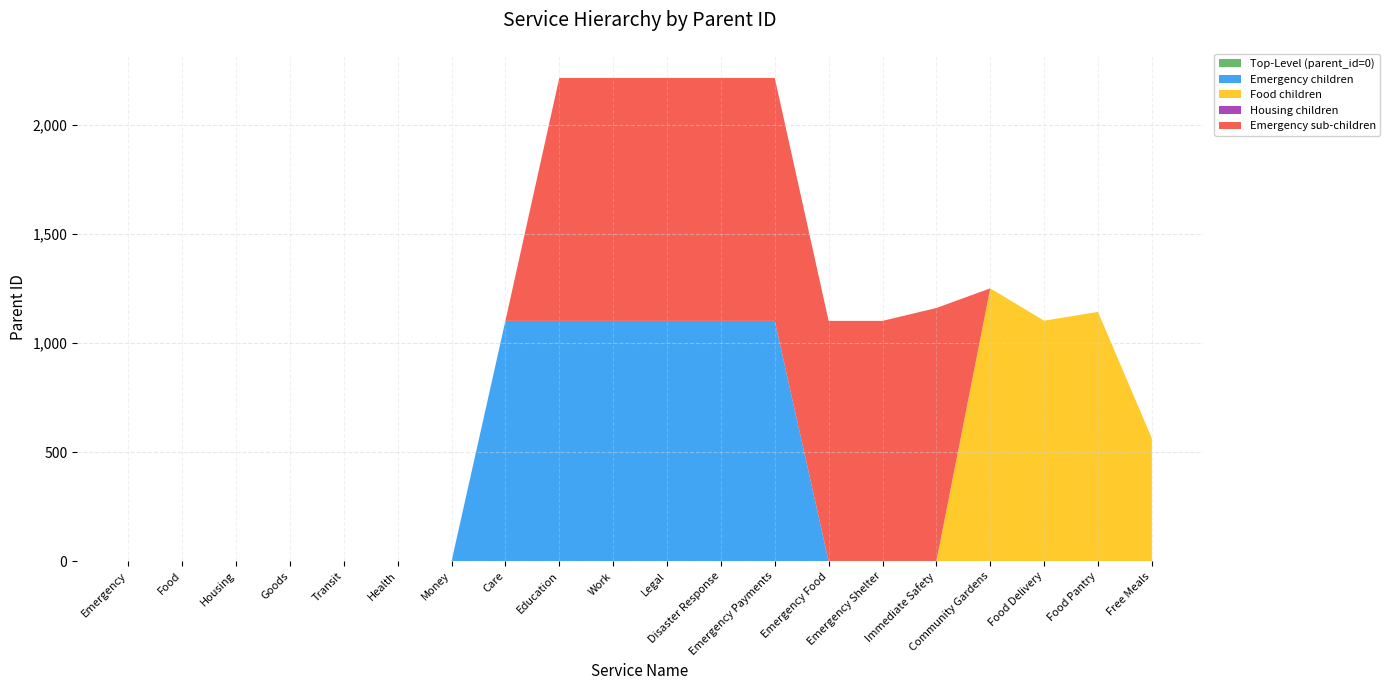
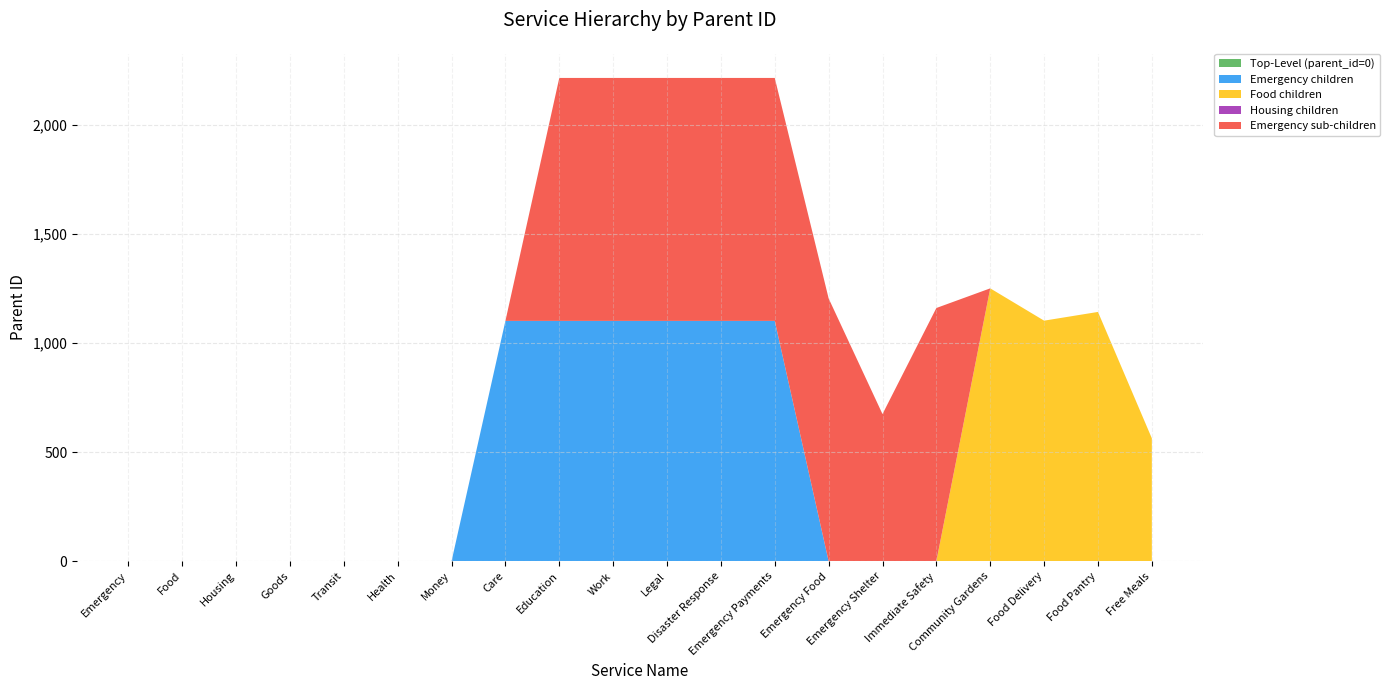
Emergency sub-children, Emergency Food: 1,100 -> 1,200
Emergency sub-children, Emergency Shelter: 1,100 -> 670
